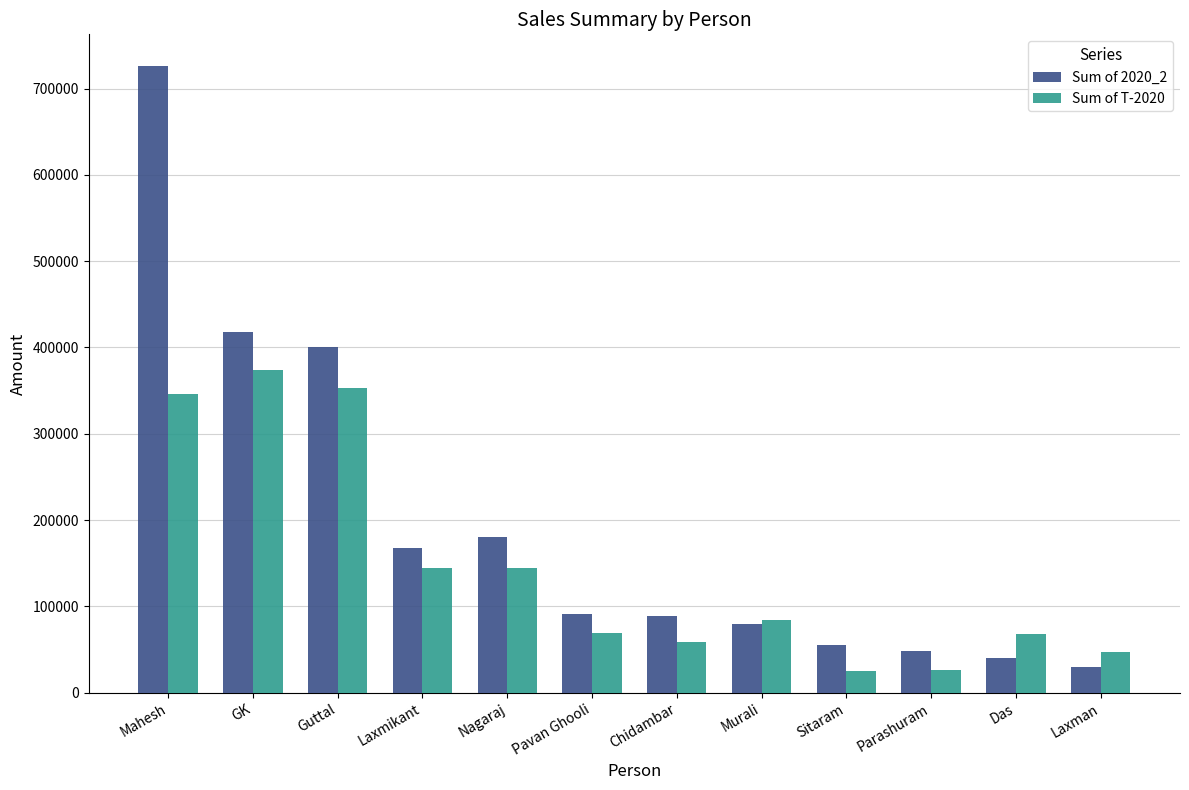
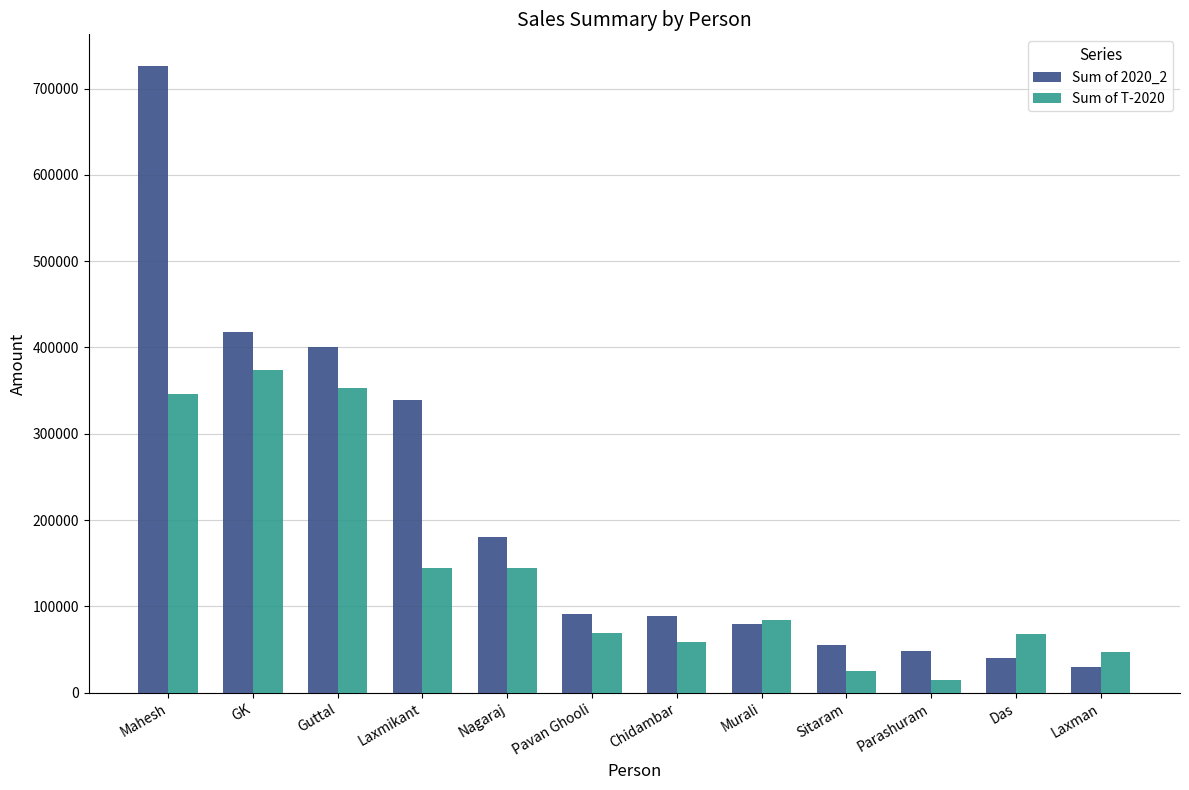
Sum of 2020_2, Laxmikant: 170000 -> 340000
Sum of T-2020, Parashuram: 30000 -> 20000
